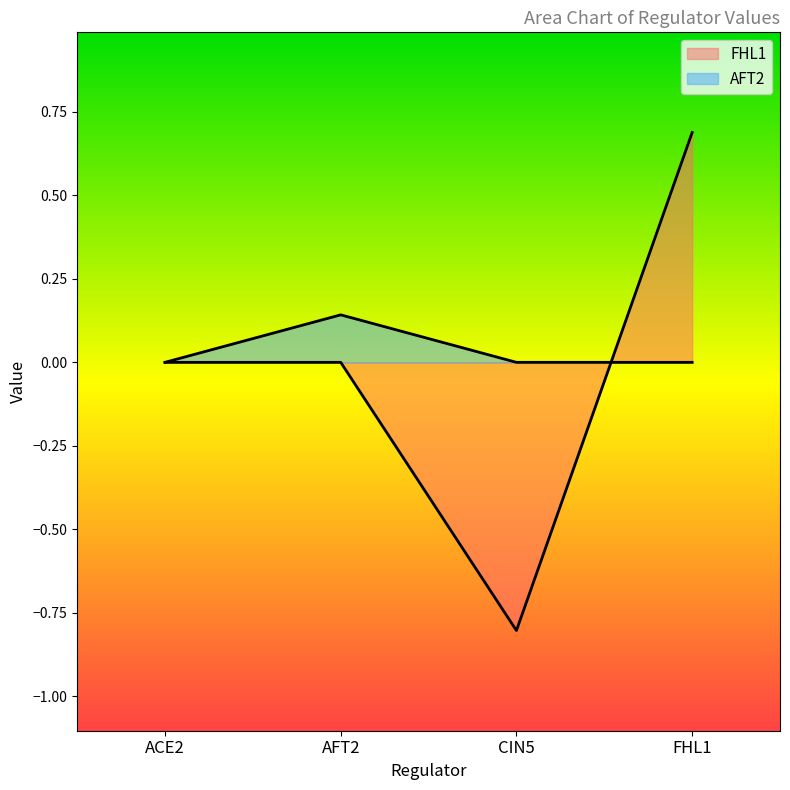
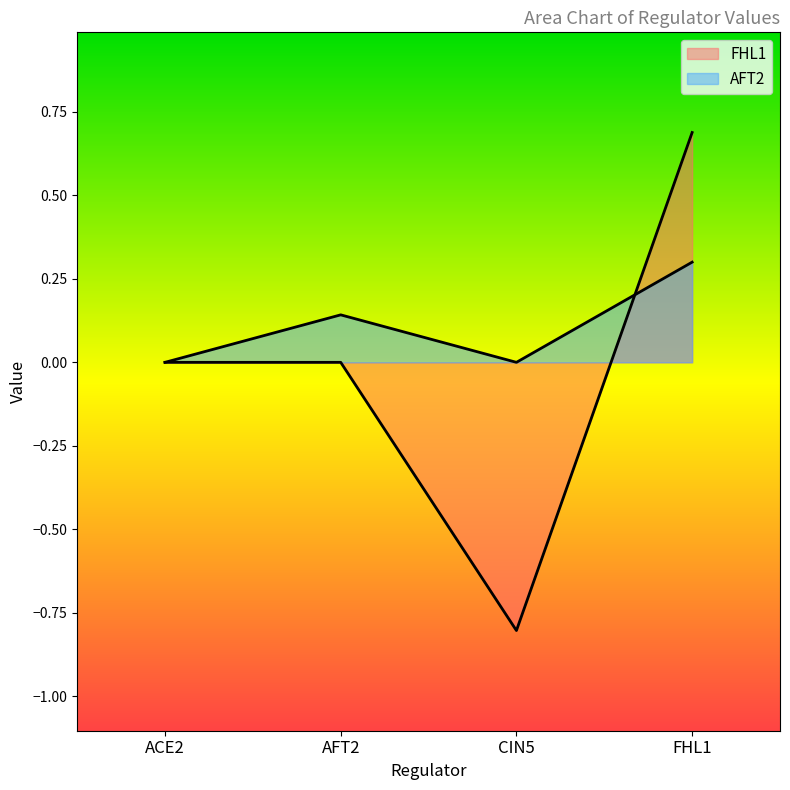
AFT2, FHL1: 0.0 -> 0.3
